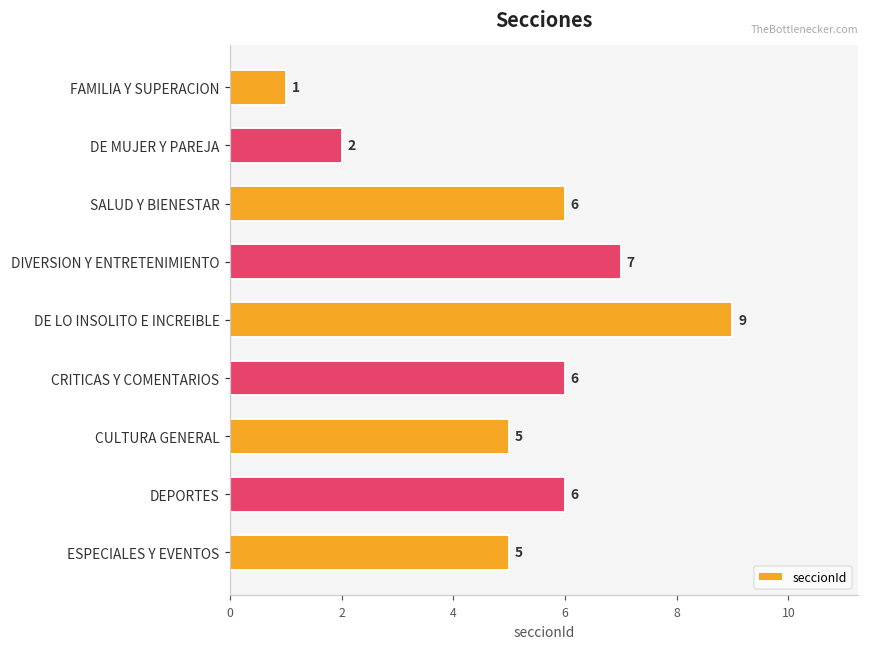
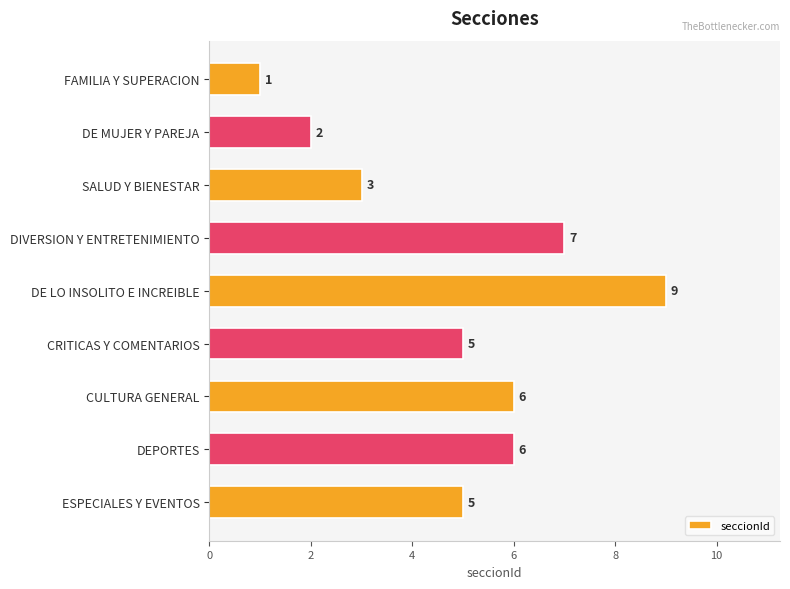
SALUD Y BIENESTAR: 6 -> 3
CRITICAS Y COMENTARIOS: 6 -> 5
CULTURA GENERAL: 5 -> 6
